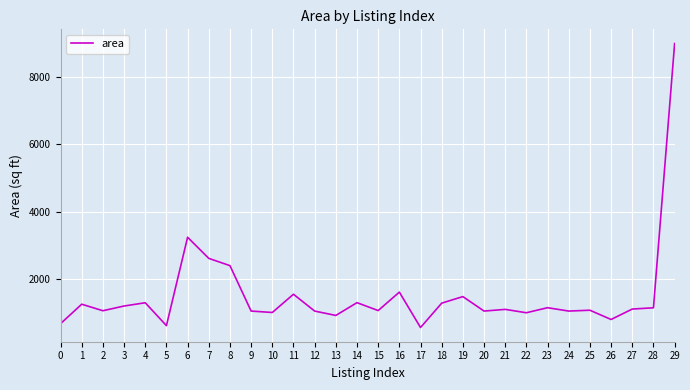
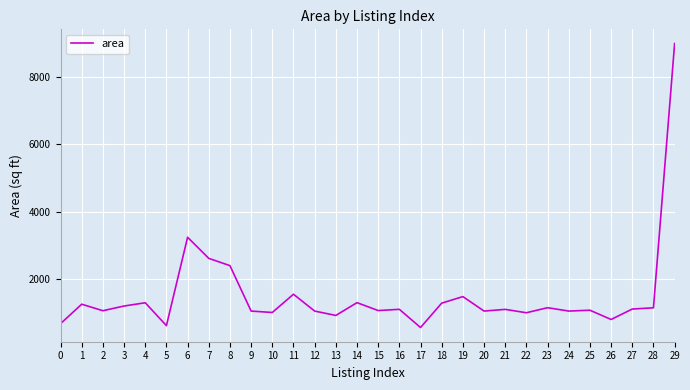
16: 1600 -> 1100
